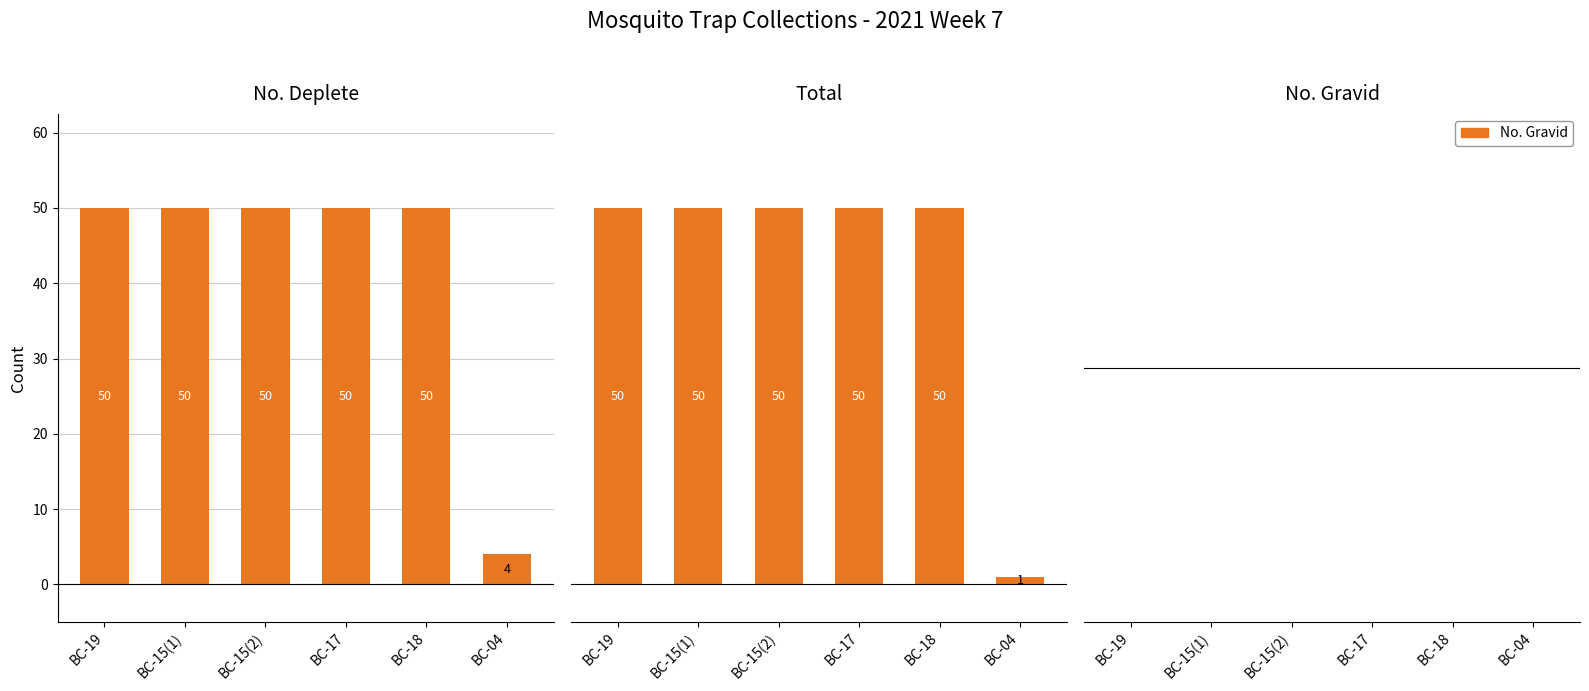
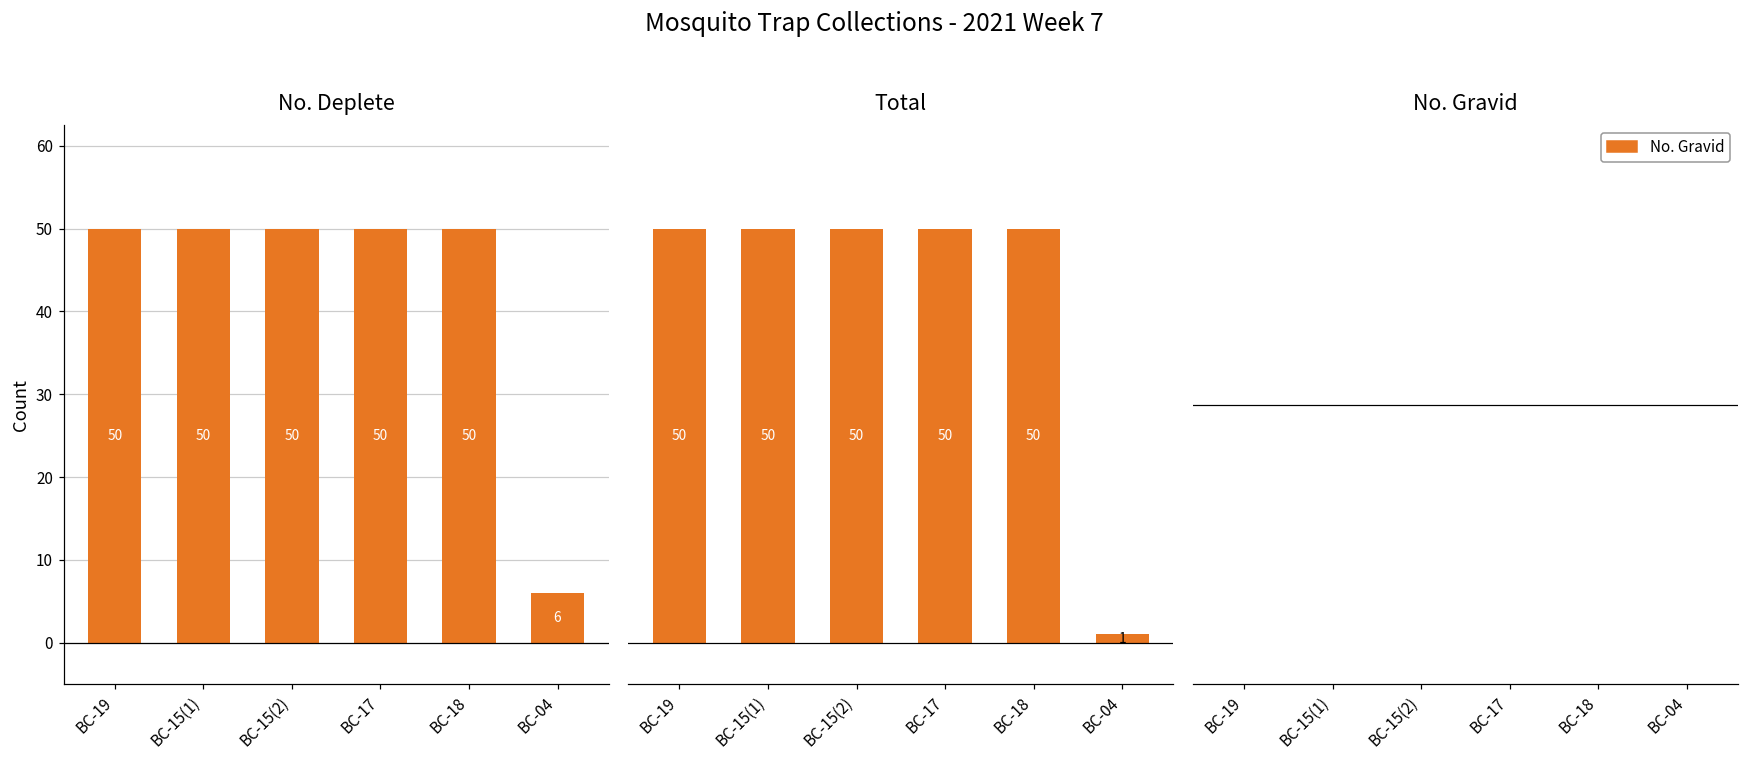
No. Deplete, BC-04: 4 -> 6
